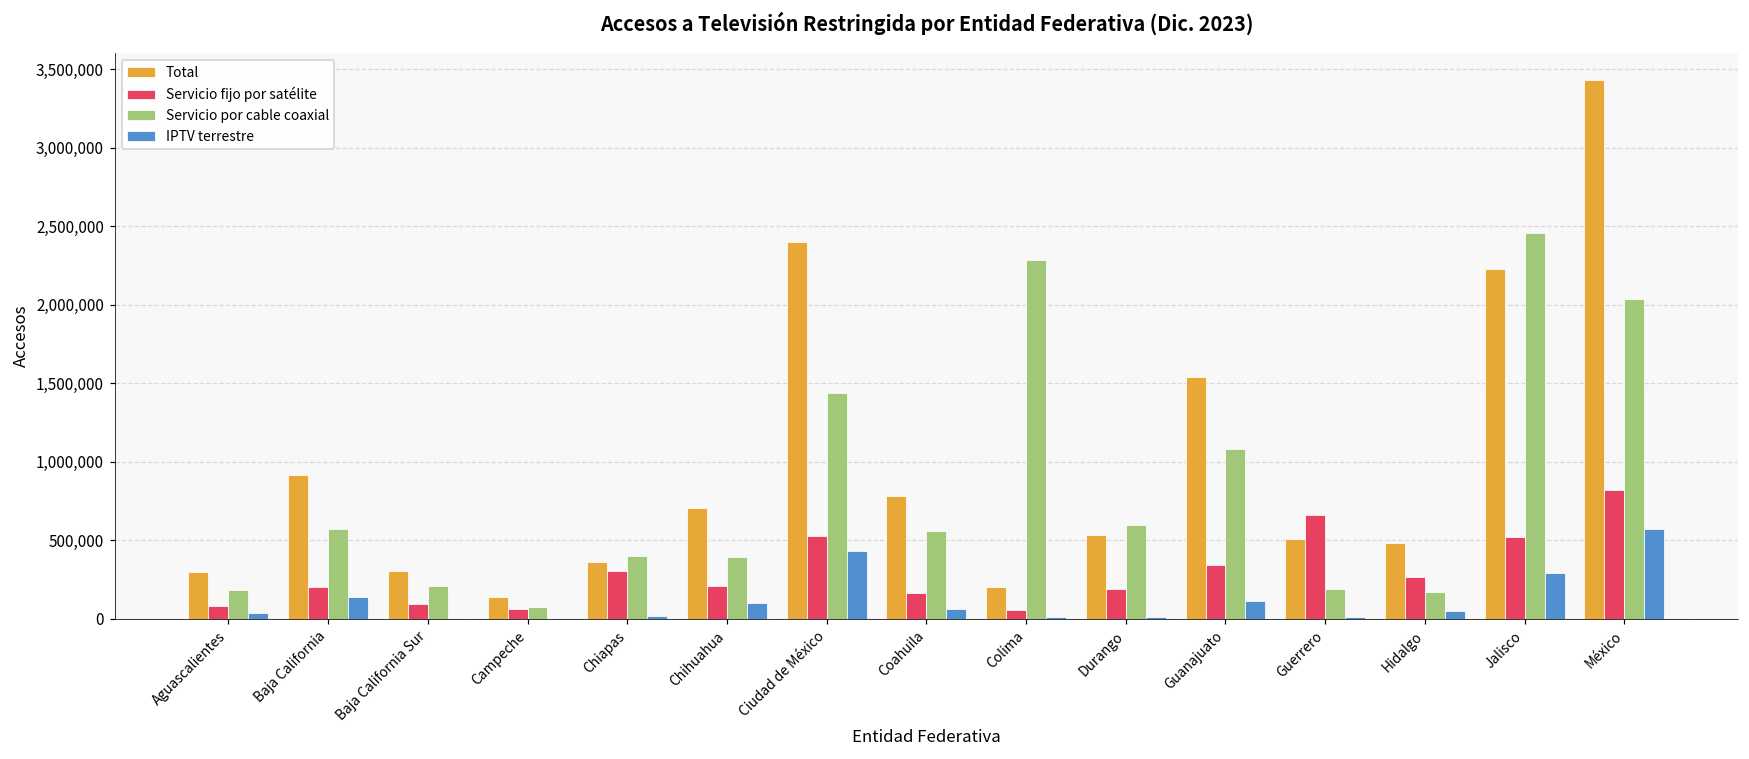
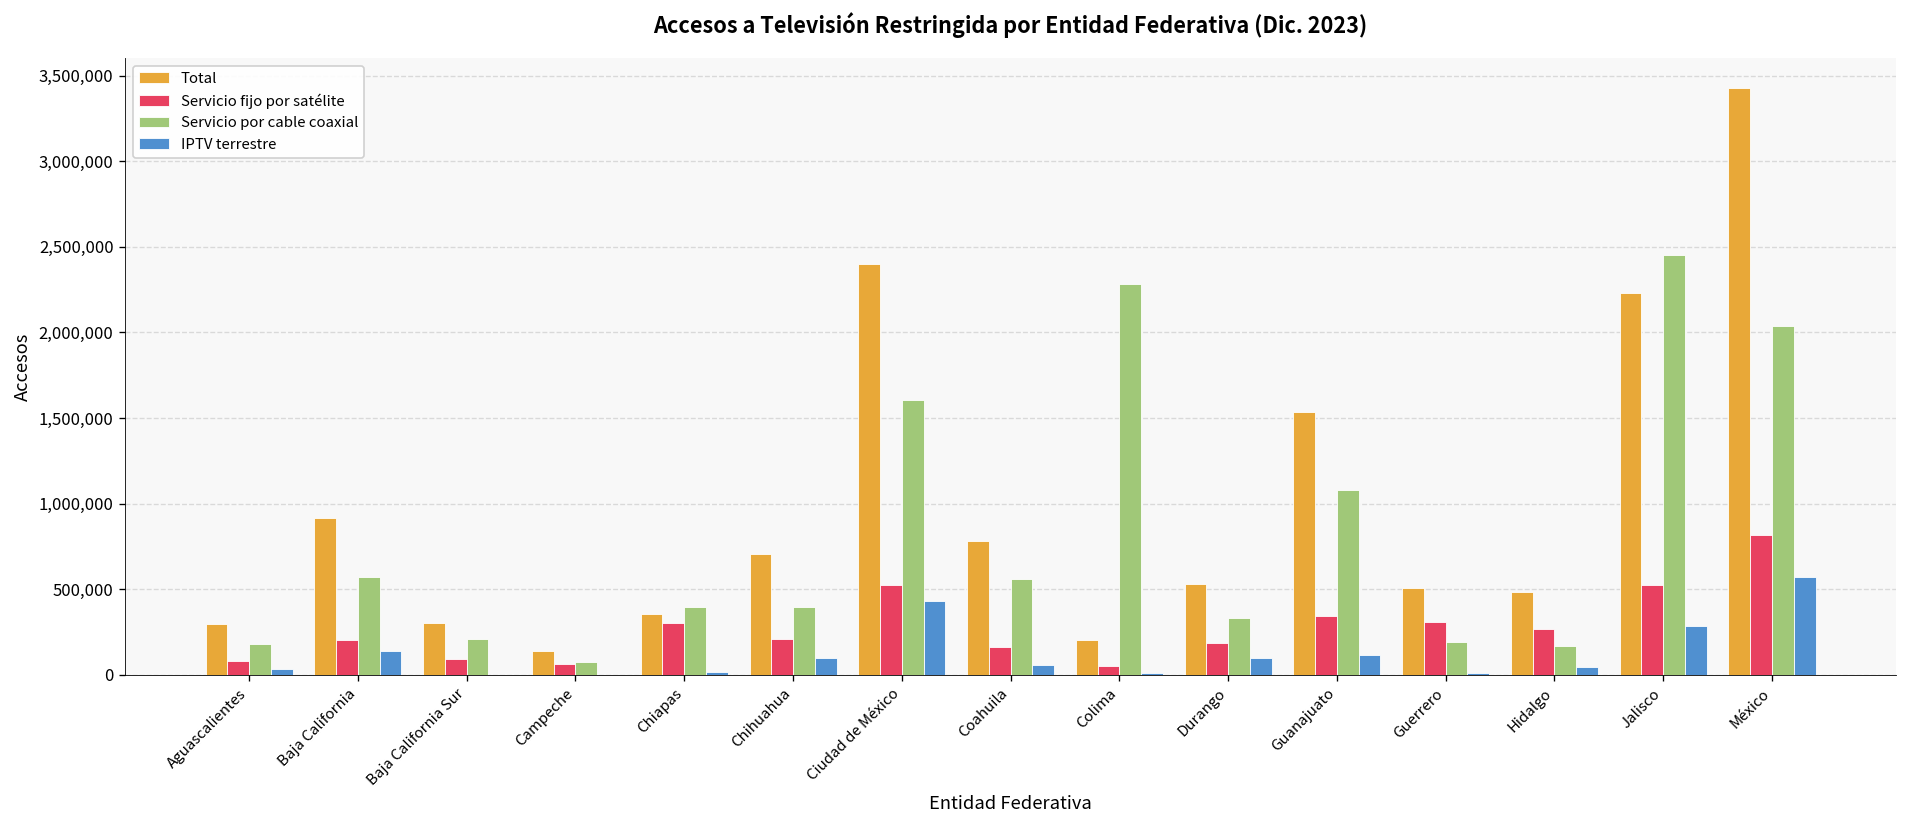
Servicio por cable coaxial, Ciudad de México: 1,440,000 -> 1,610,000
Servicio por cable coaxial, Durango: 590,000 -> 330,000
IPTV terrestre, Durango: 10,000 -> 100,000
Servicio fijo por satélite, Guerrero: 660,000 -> 310,000
